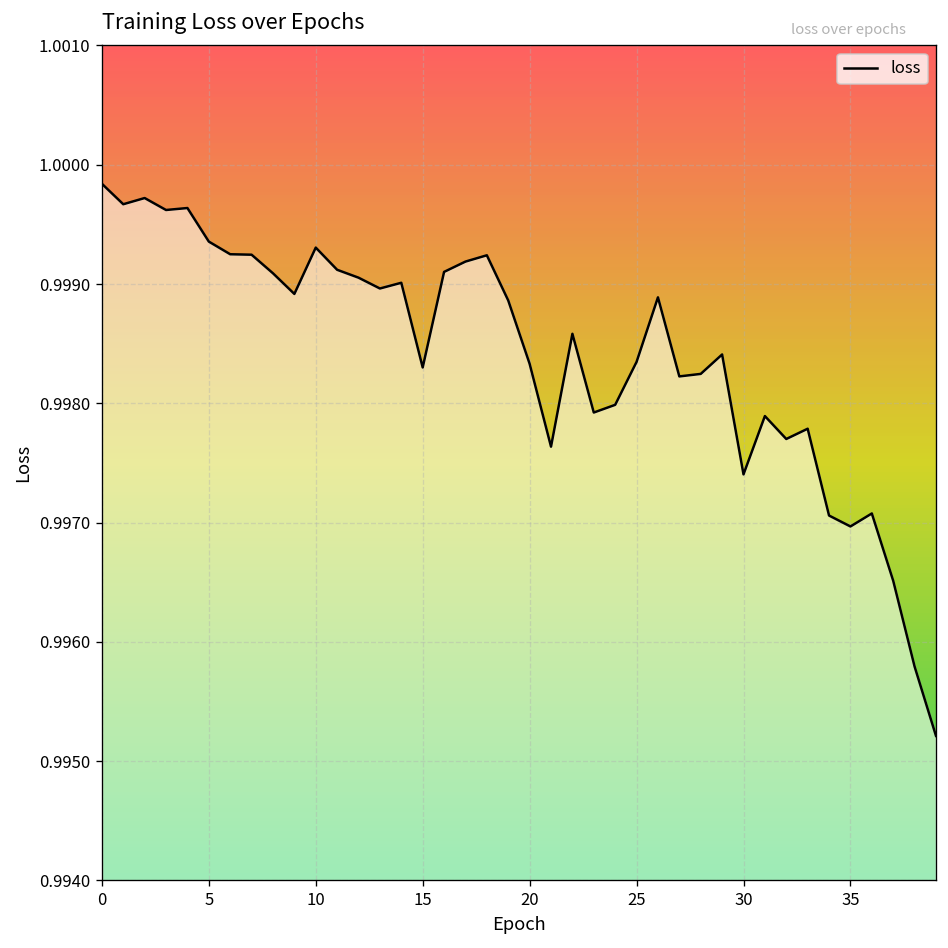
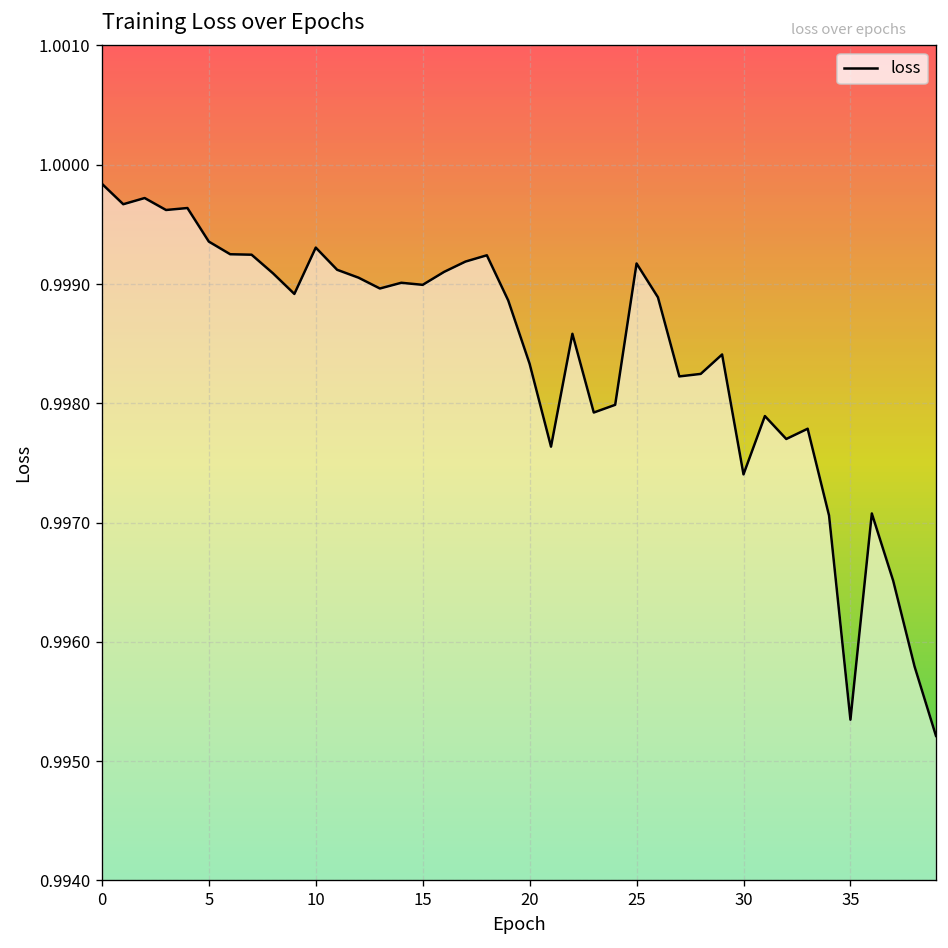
15: 0.9983 -> 0.9990
25: 0.9983 -> 0.9992
35: 0.9970 -> 0.9953
